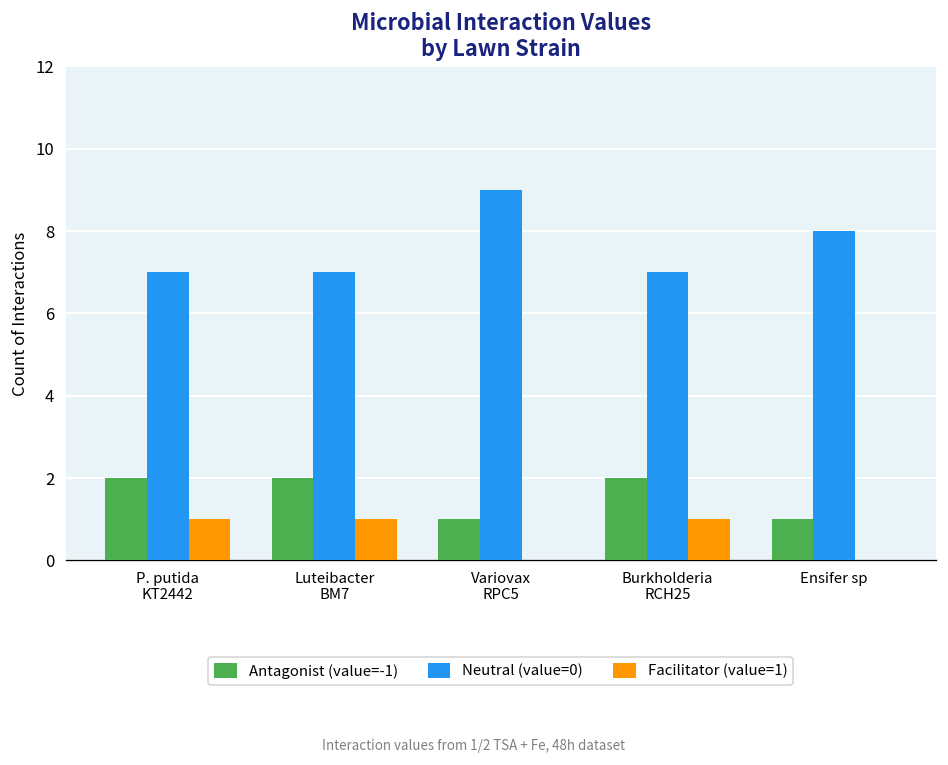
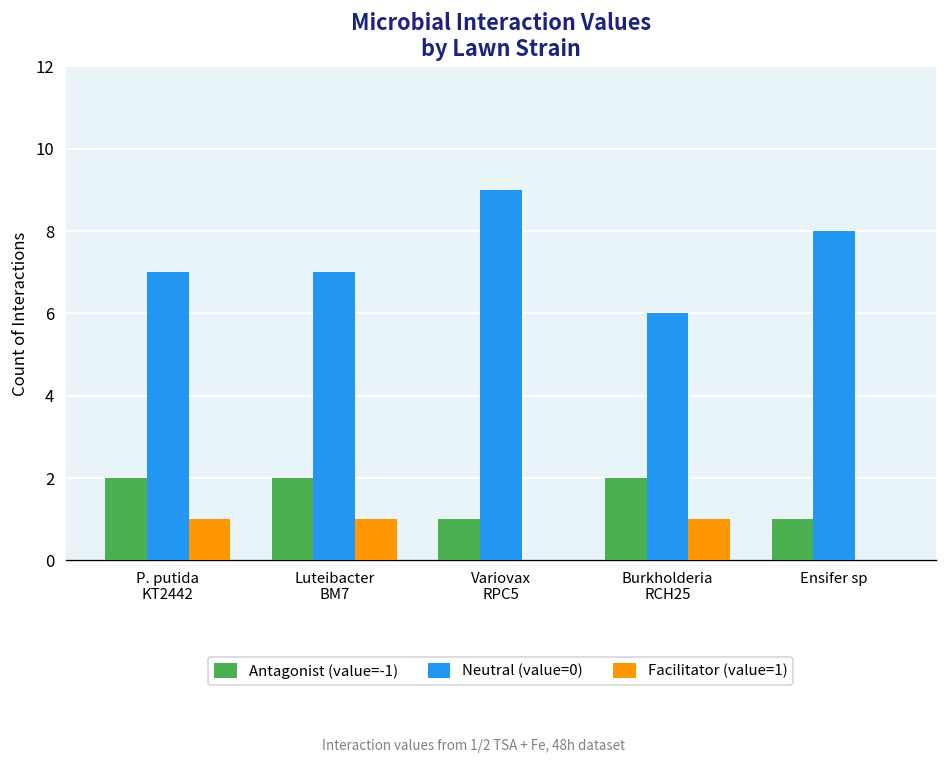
Neutral (value=0), Burkholderia RCH25: 7 -> 6
